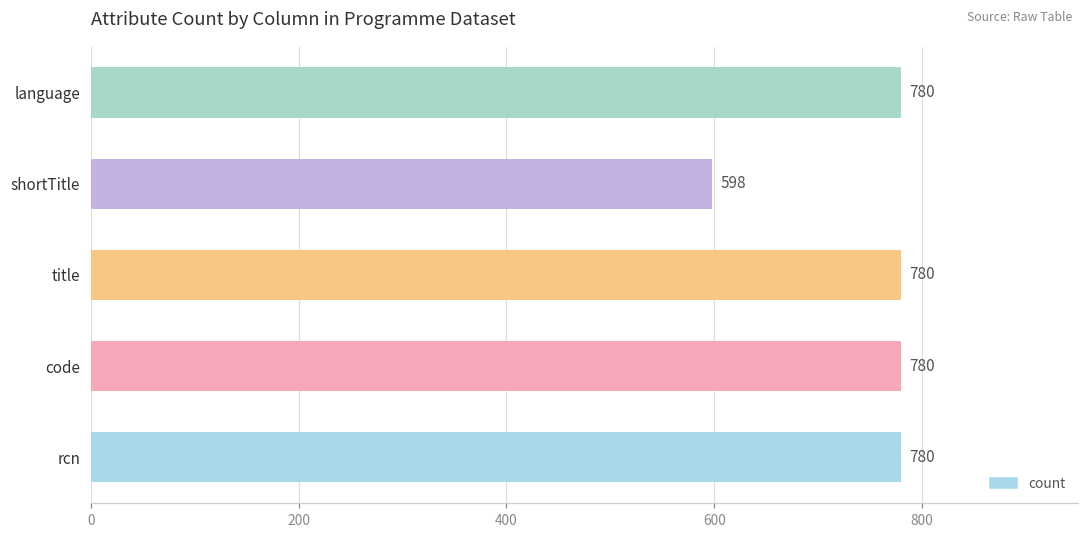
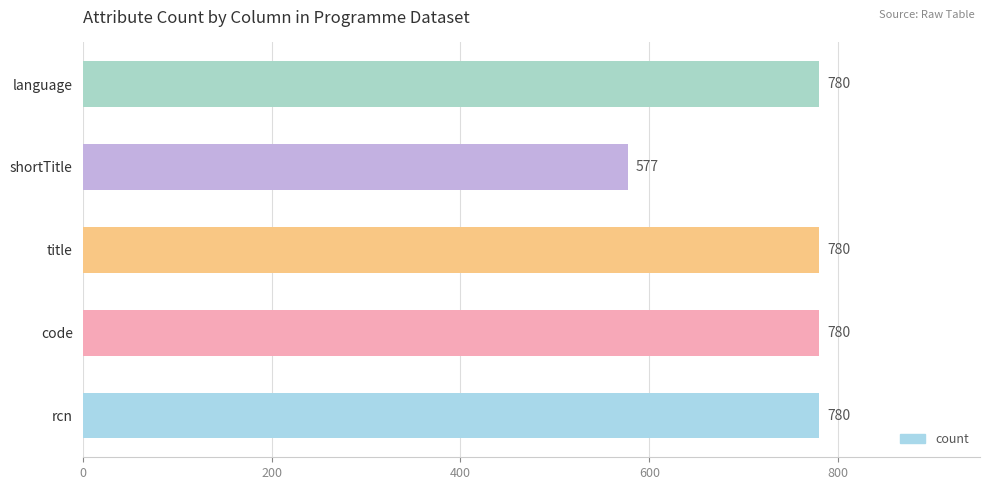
shortTitle: 598 -> 577
